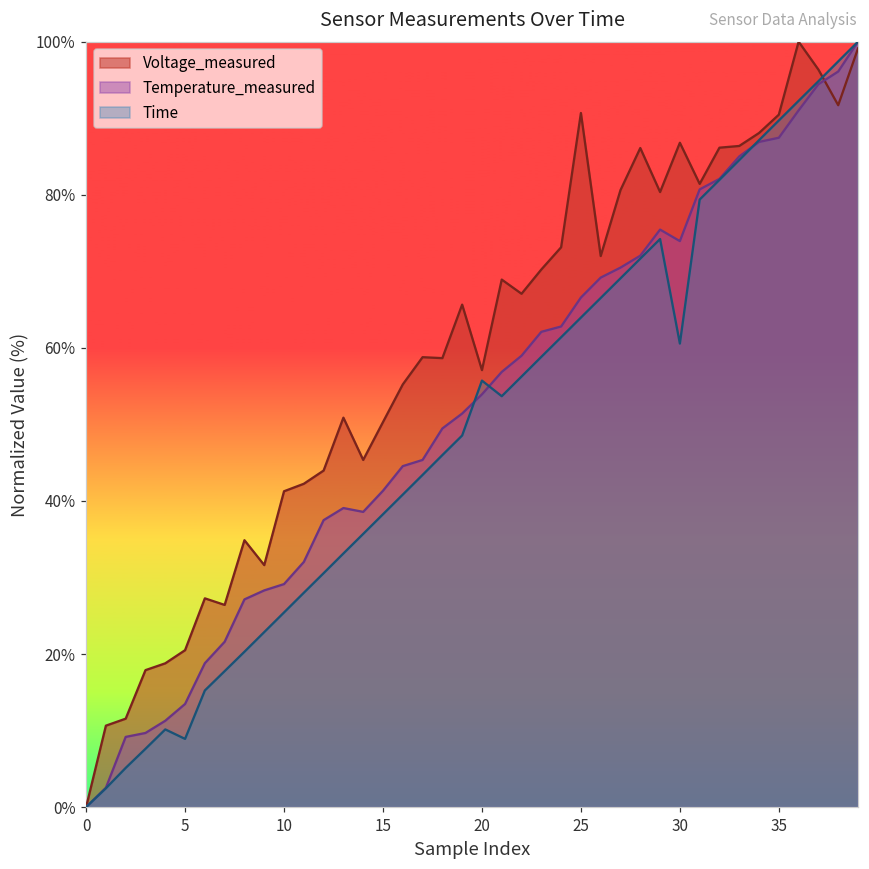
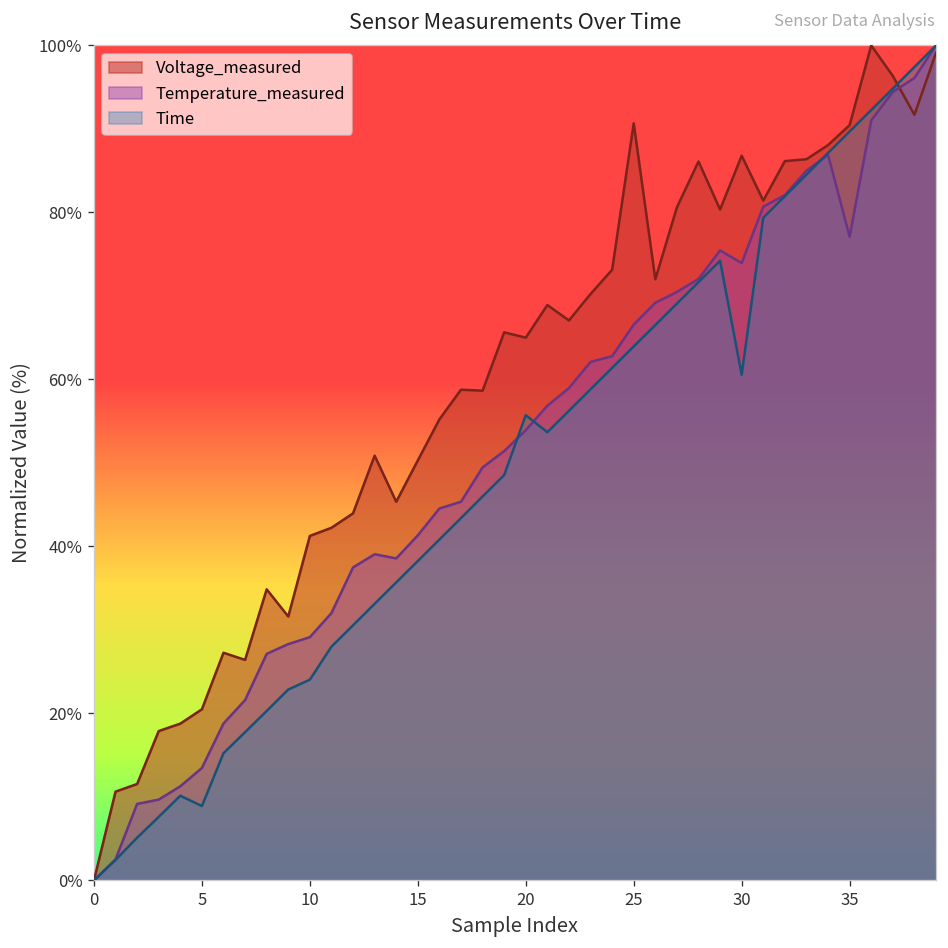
Time, 10: 25% -> 24%
Voltage_measured, 20: 57% -> 65%
Temperature_measured, 35: 87% -> 77%
